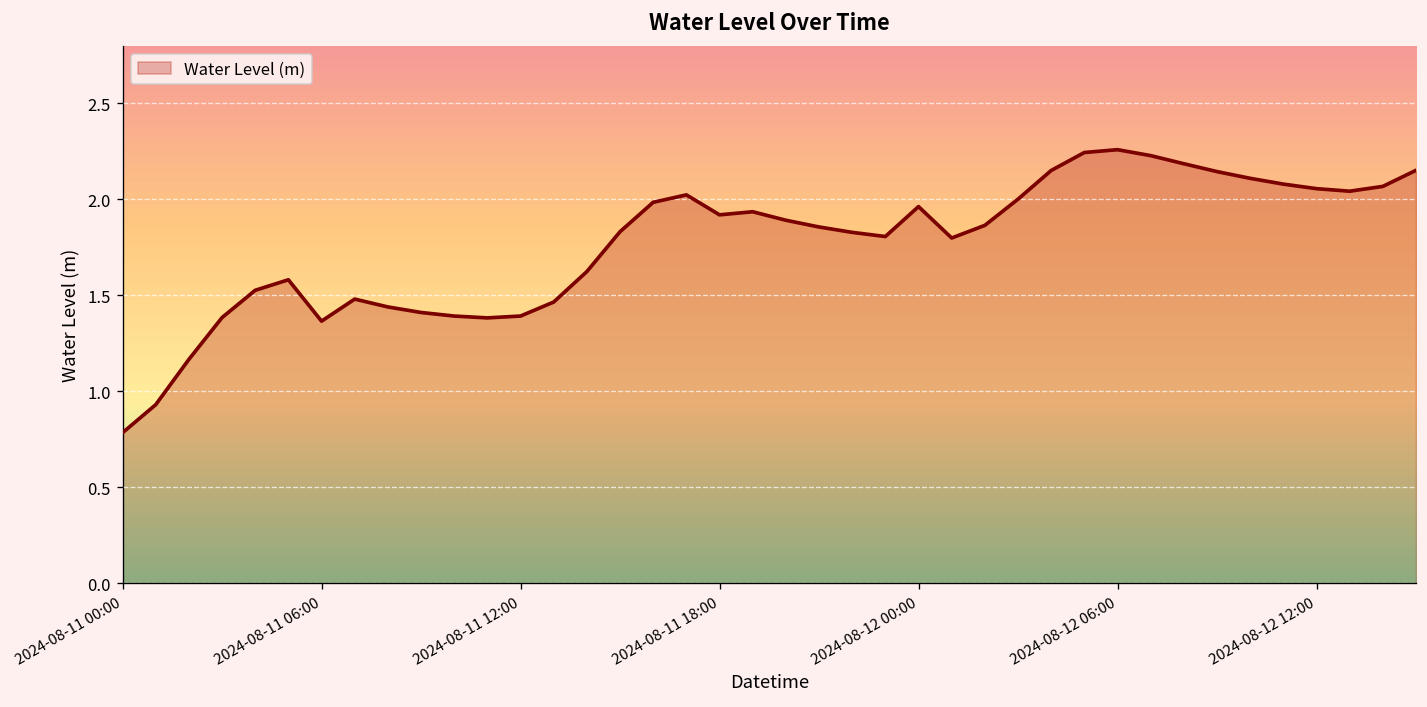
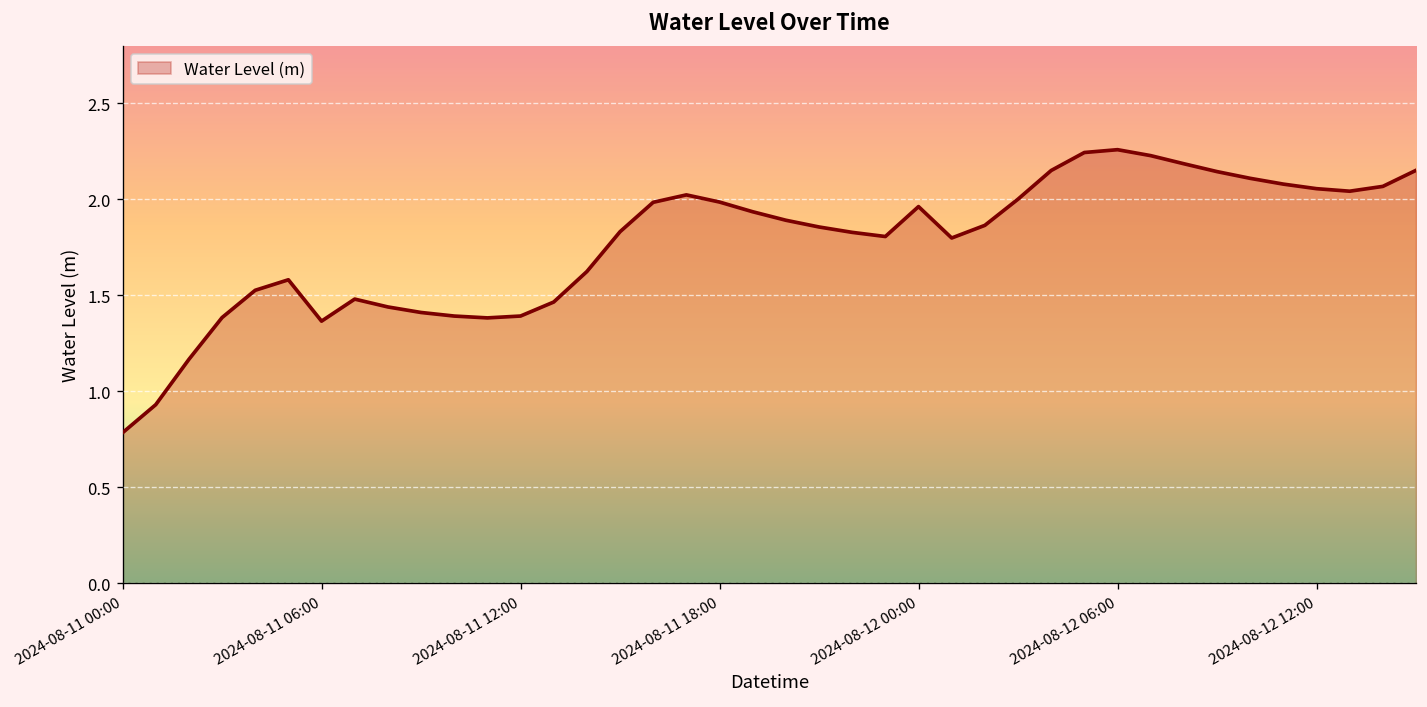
2024-08-11 18:00: 1.92 -> 1.99
